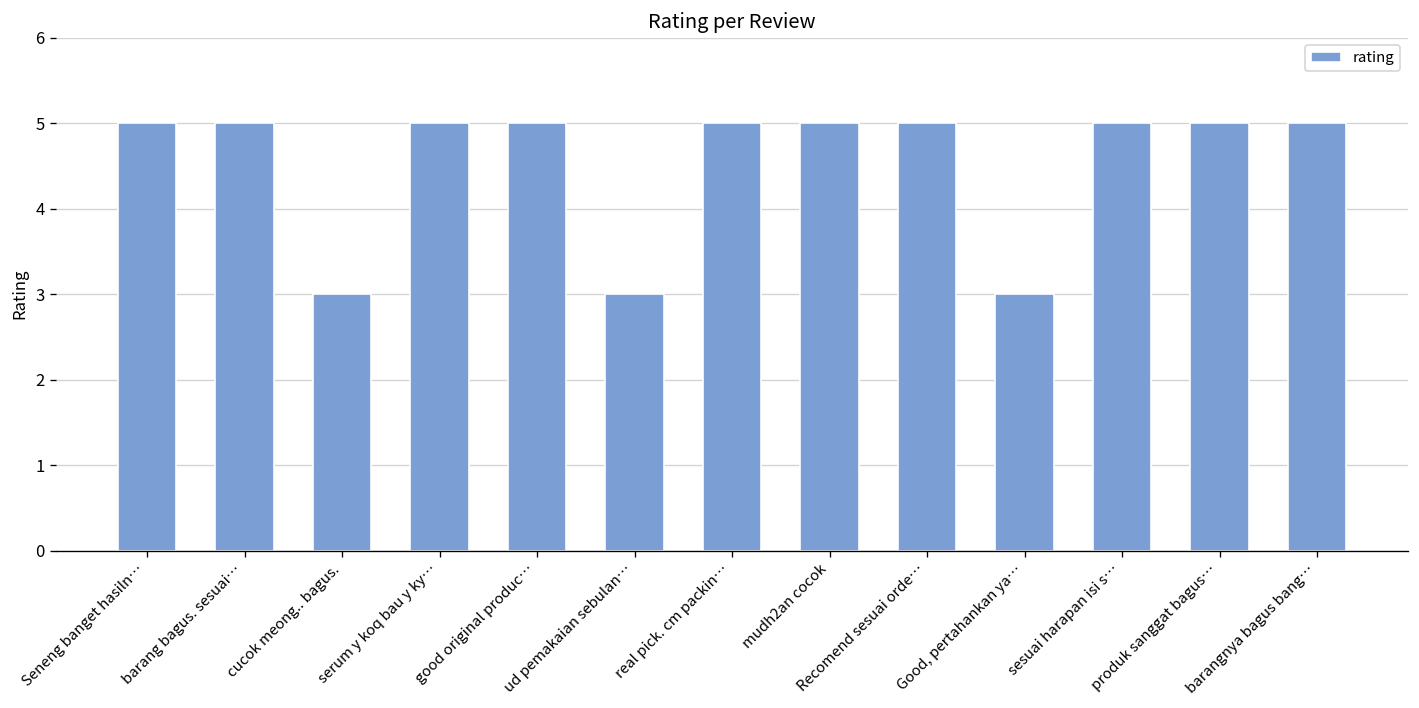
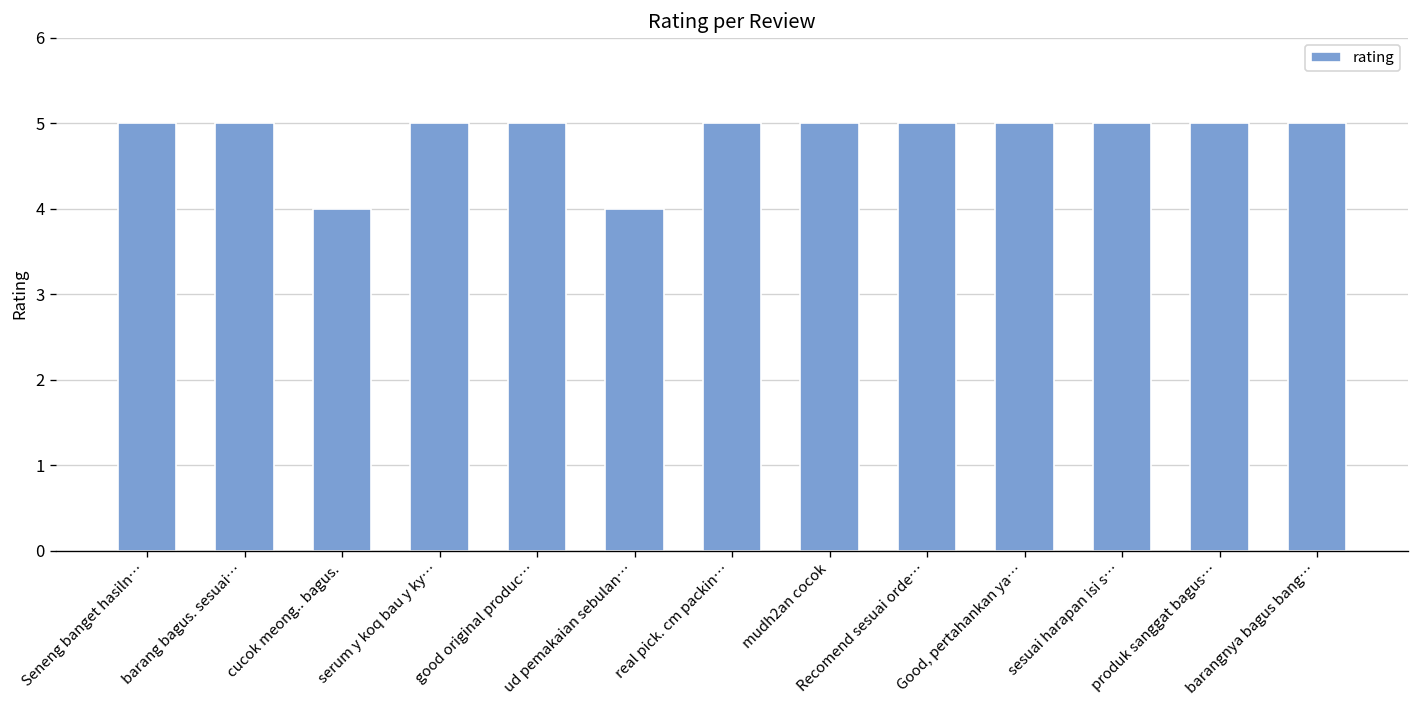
cucok meong.. bagus.: 3 -> 4
ud pemakaian sebulan…: 3 -> 4
Good, pertahankan ya…: 3 -> 5
